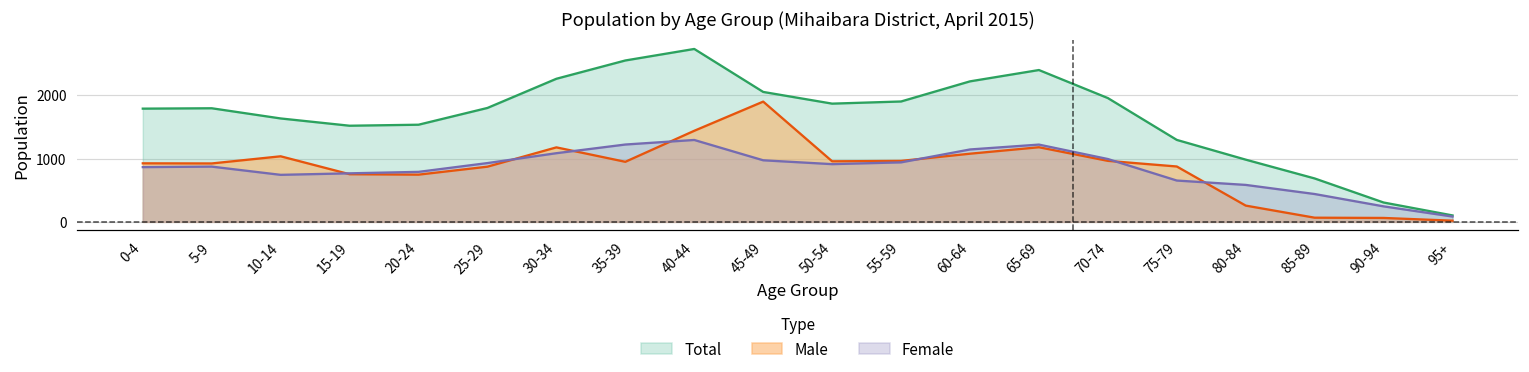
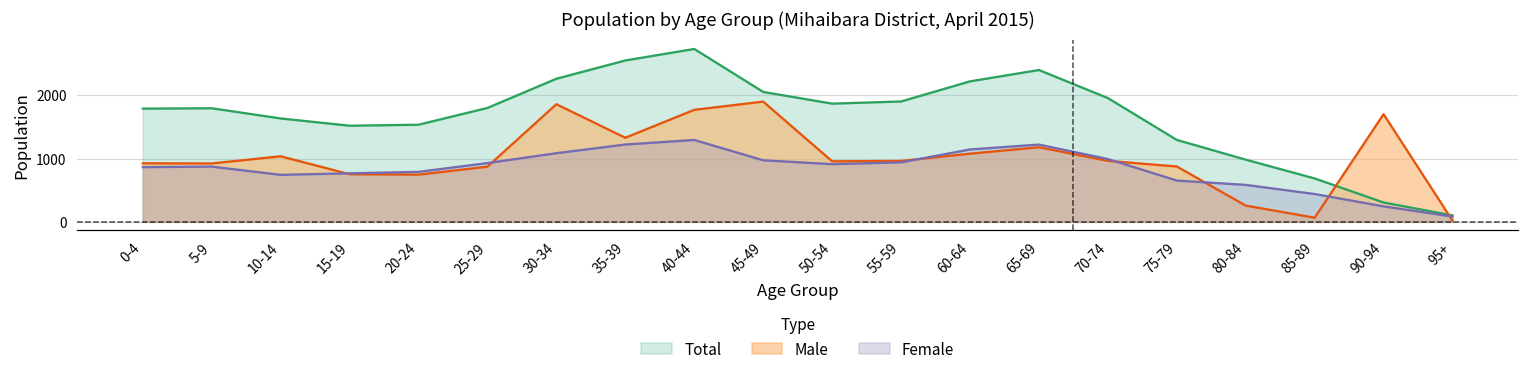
Male, 30-34: 1200 -> 1900
Male, 35-39: 900 -> 1300
Male, 40-44: 1400 -> 1800
Male, 90-94: 100 -> 1700
